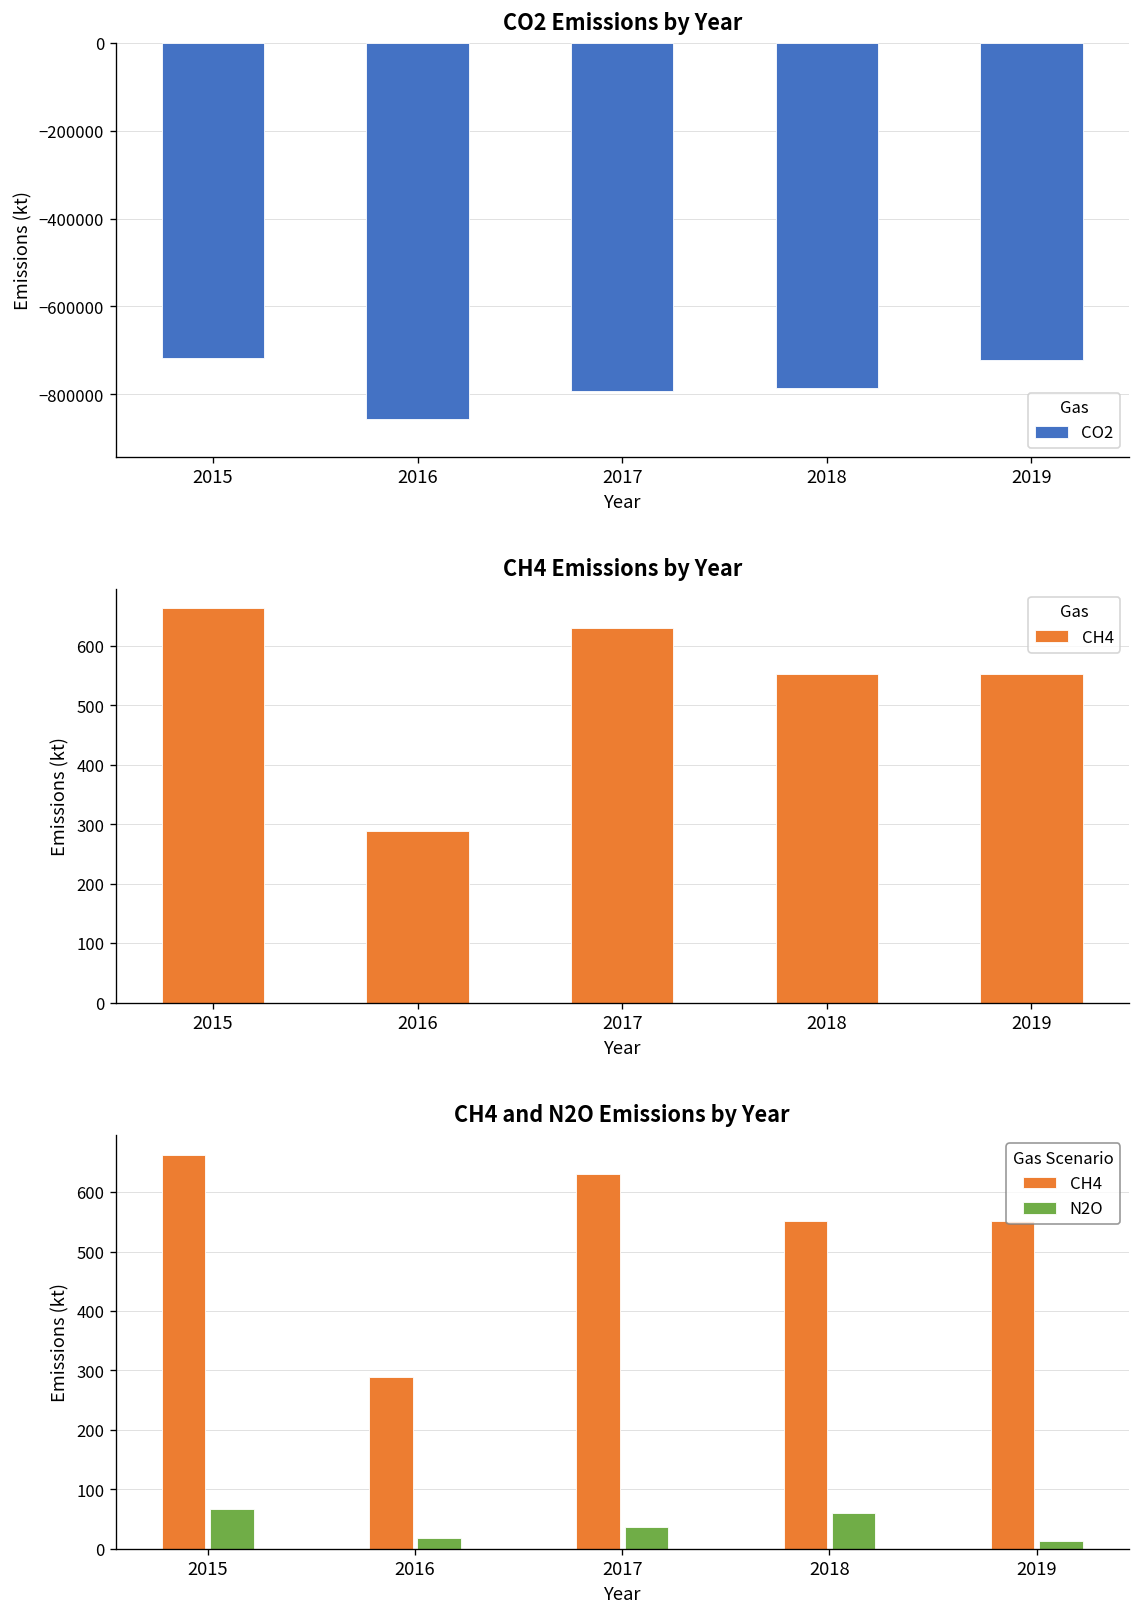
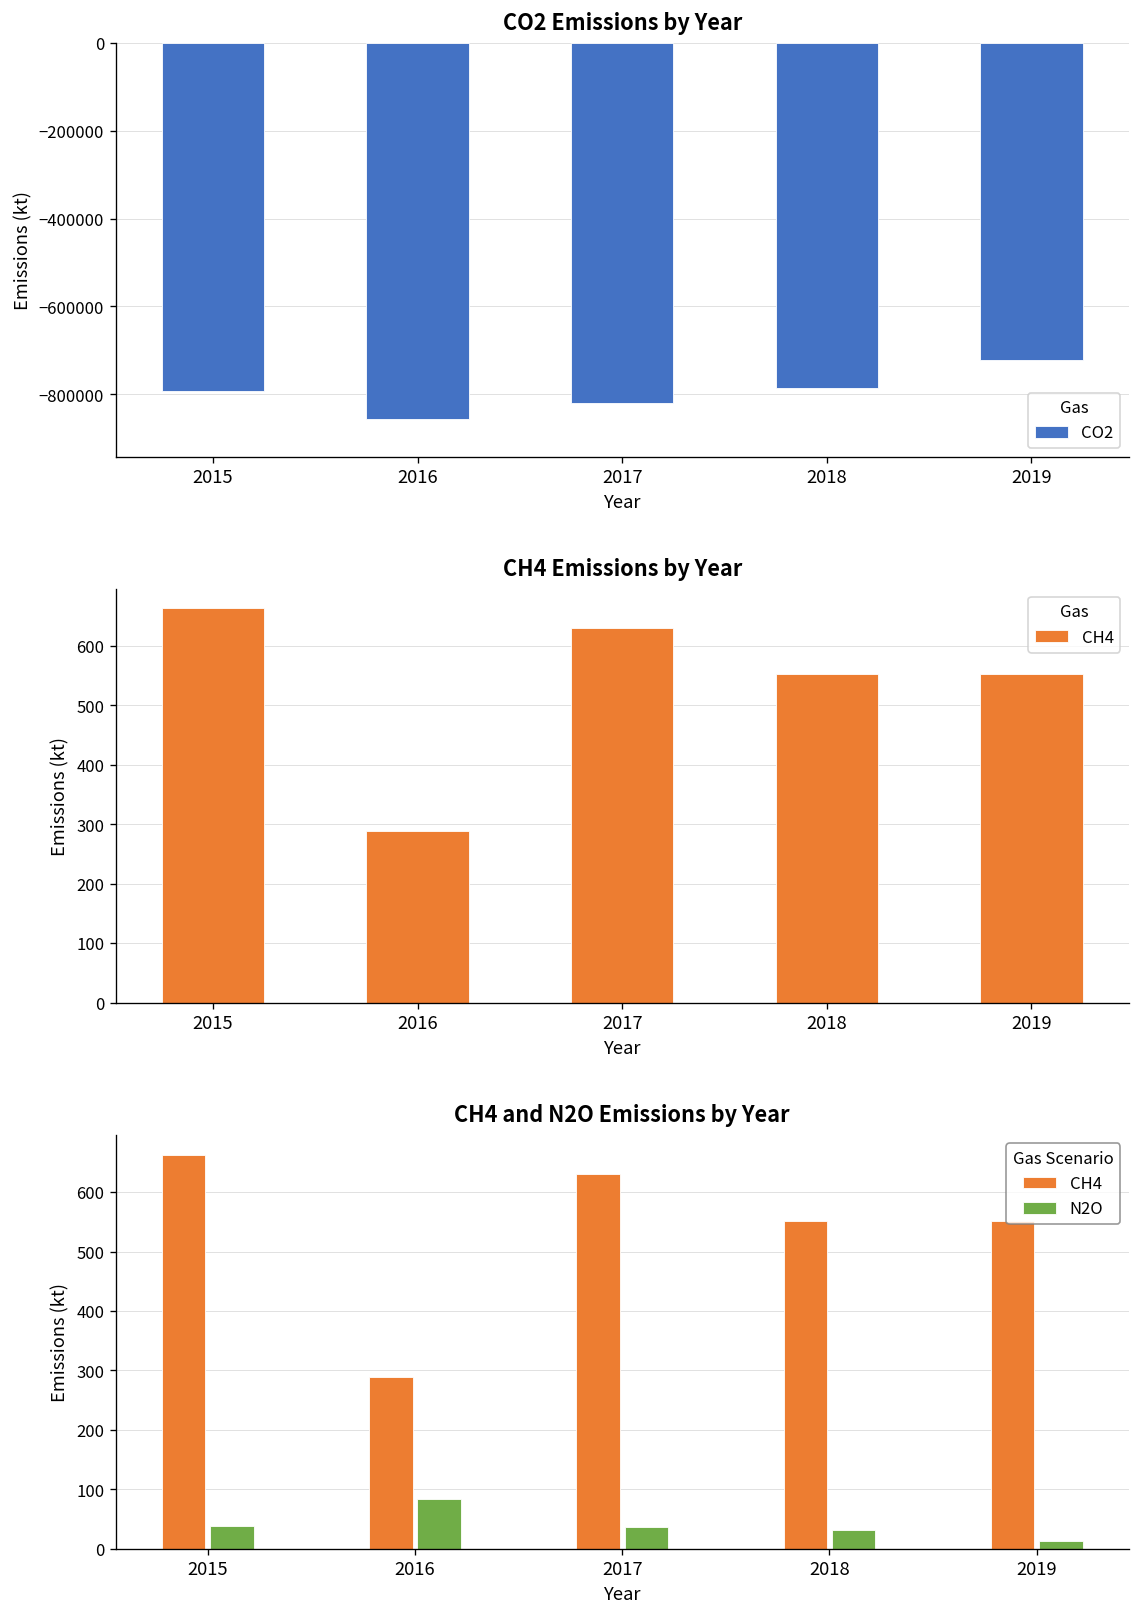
CO2 Emissions by Year, 2015: -720000 -> -790000
CO2 Emissions by Year, 2017: -790000 -> -820000
CH4 and N2O Emissions by Year, N2O, 2015: 70 -> 40
CH4 and N2O Emissions by Year, N2O, 2016: 20 -> 80
CH4 and N2O Emissions by Year, N2O, 2018: 60 -> 30
